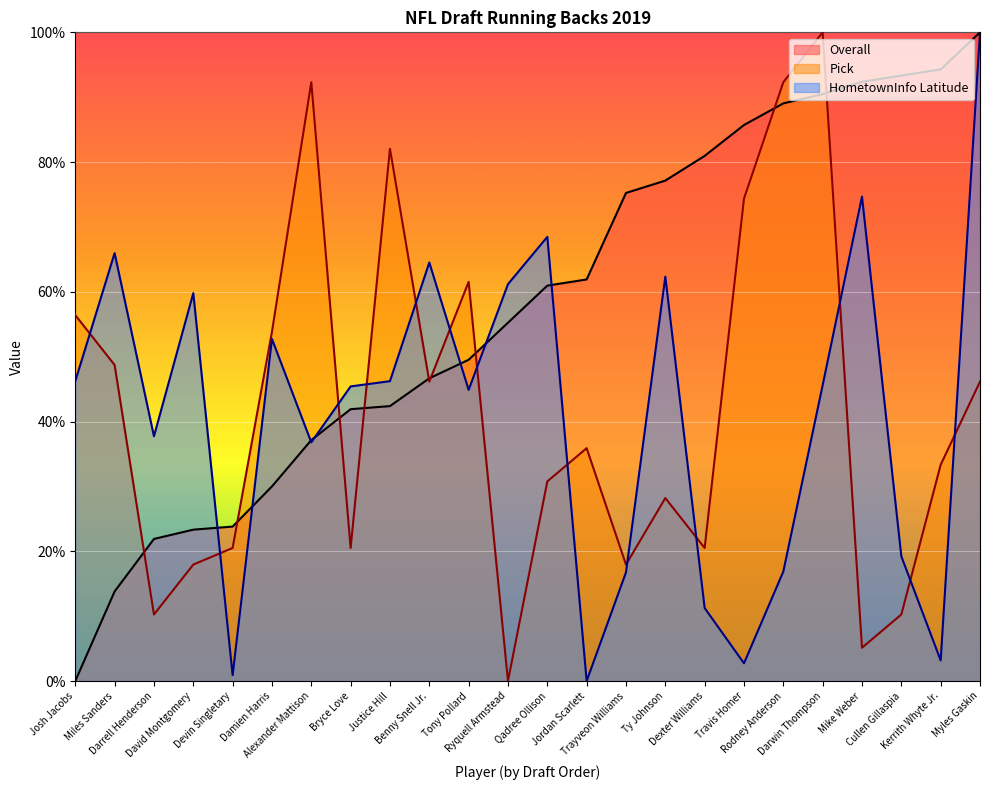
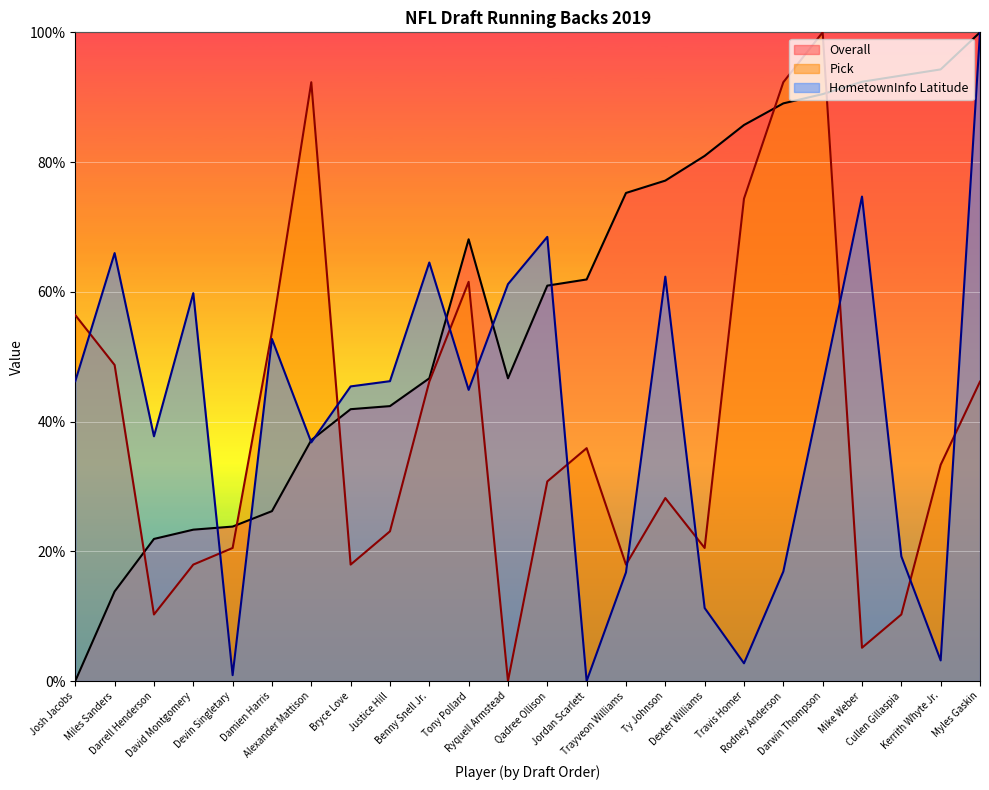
Overall, Damien Harris: 30% -> 26%
Pick, Bryce Love: 21% -> 18%
Pick, Justice Hill: 82% -> 23%
Overall, Tony Pollard: 50% -> 68%
Overall, Ryquell Armstead: 55% -> 47%
